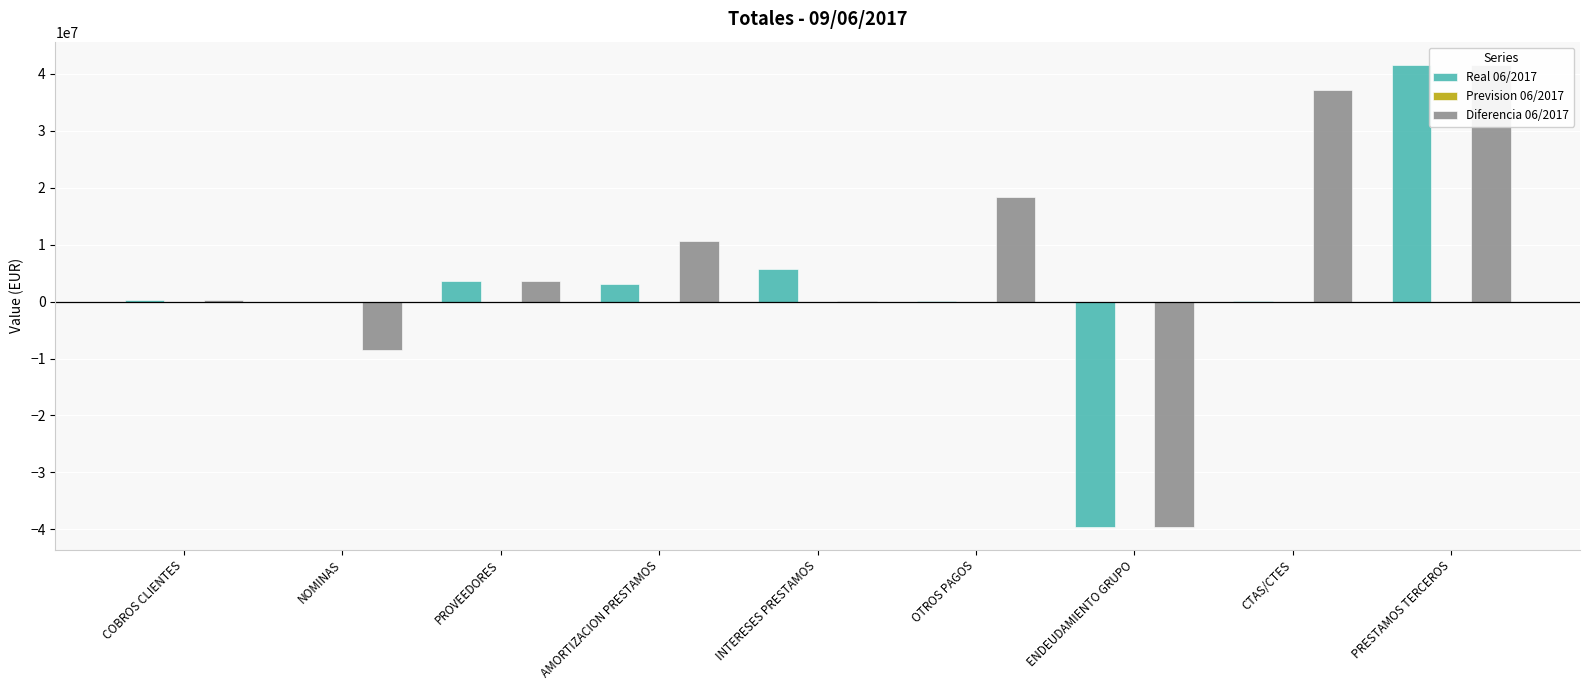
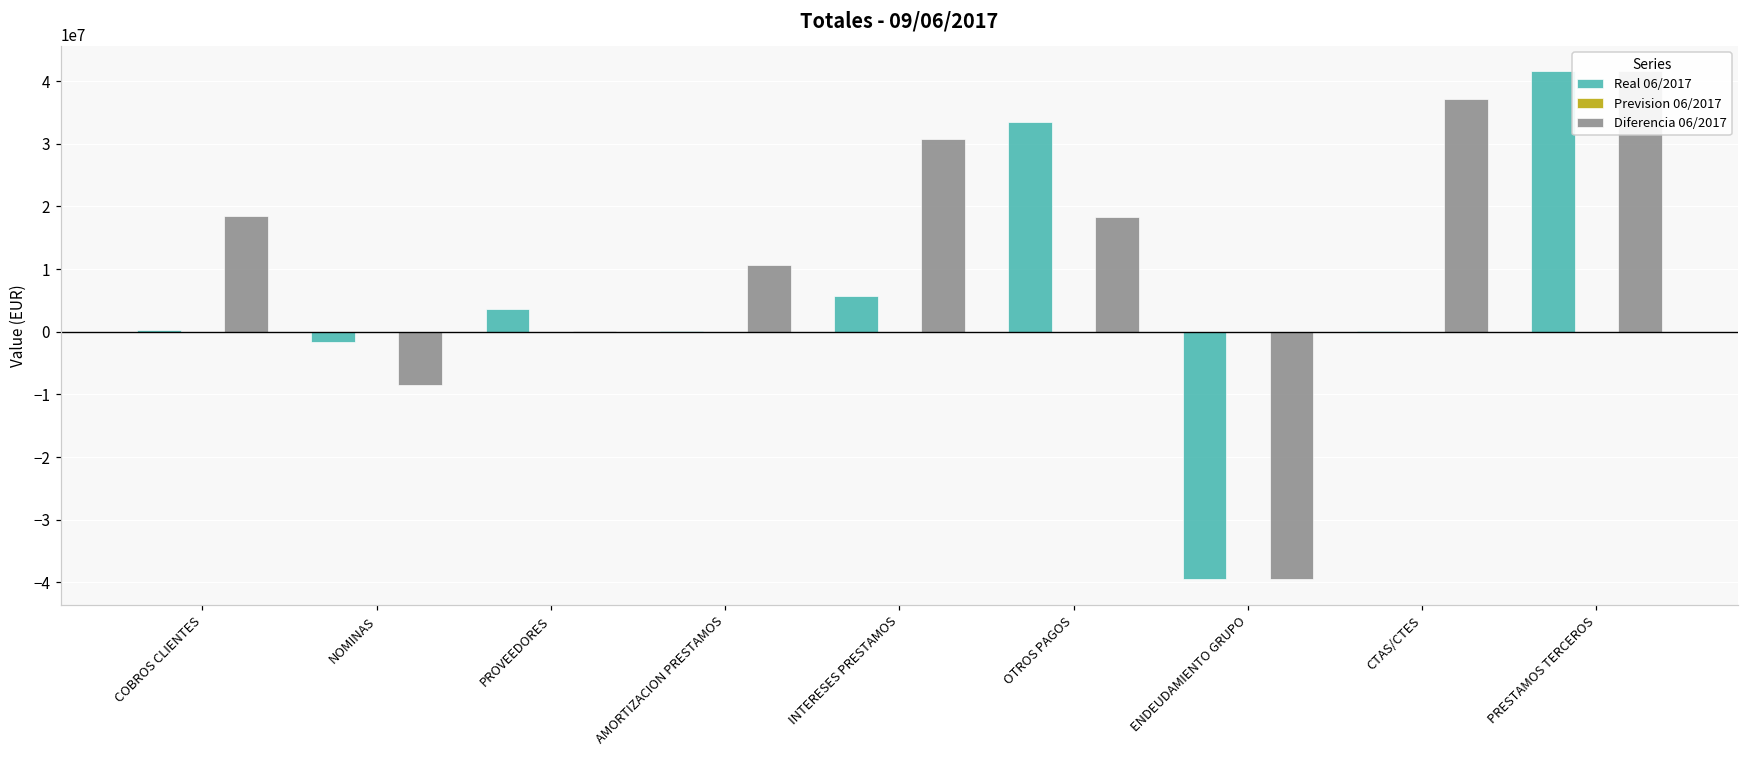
Diferencia 06/2017, COBROS CLIENTES: 0 -> 19000000
Real 06/2017, NOMINAS: 0 -> -2000000
Diferencia 06/2017, PROVEEDORES: 4000000 -> 0
Real 06/2017, AMORTIZACION PRESTAMOS: 3000000 -> 0
Diferencia 06/2017, INTERESES PRESTAMOS: 0 -> 31000000
Real 06/2017, OTROS PAGOS: 0 -> 33000000
